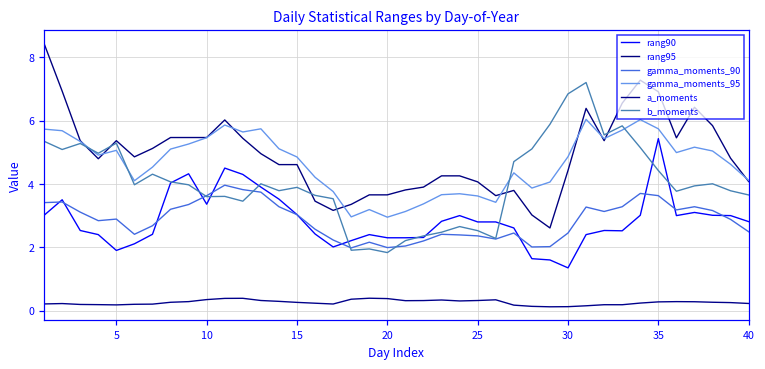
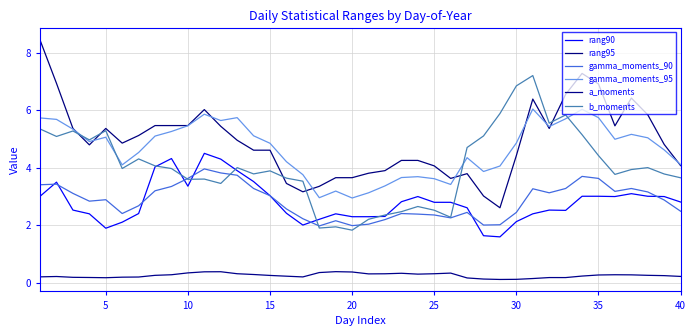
rang90, 30: 1.4 -> 2.1
rang90, 35: 5.4 -> 3.0
